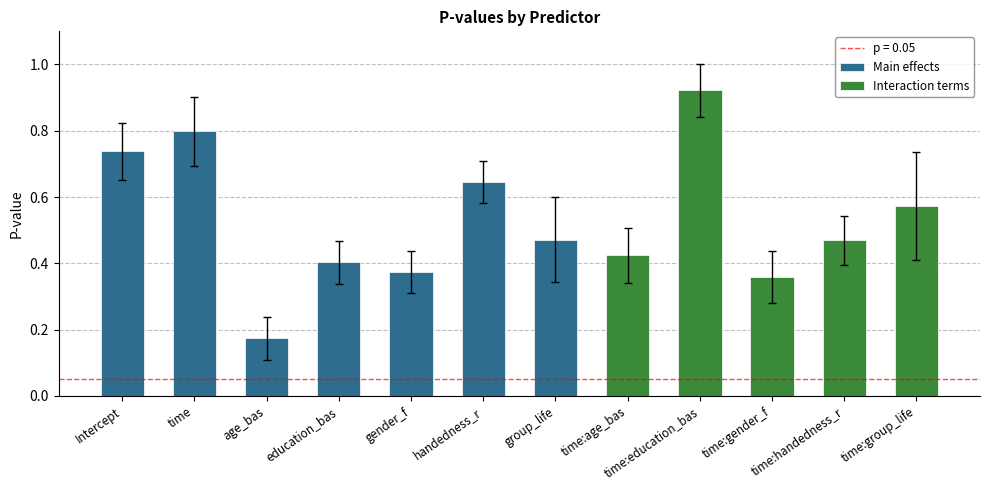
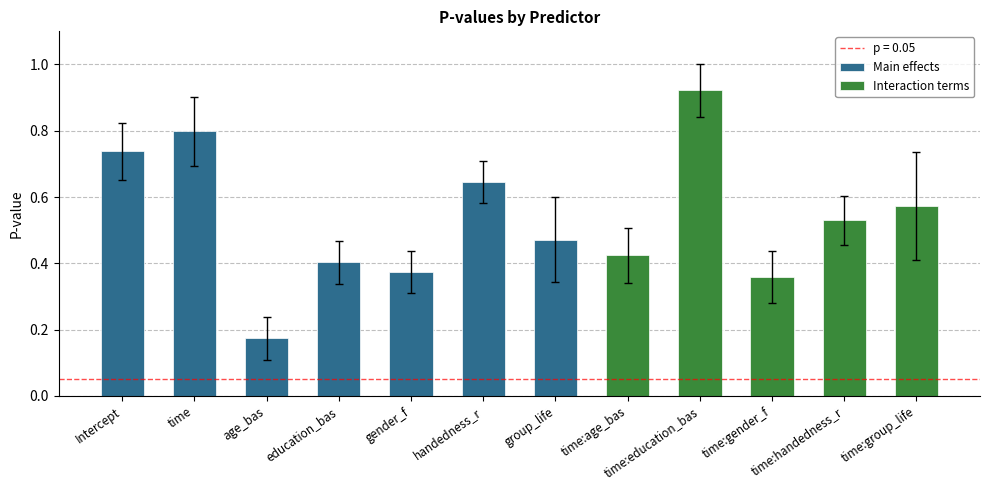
Interaction terms, time:handedness_r: 0.47 -> 0.53
